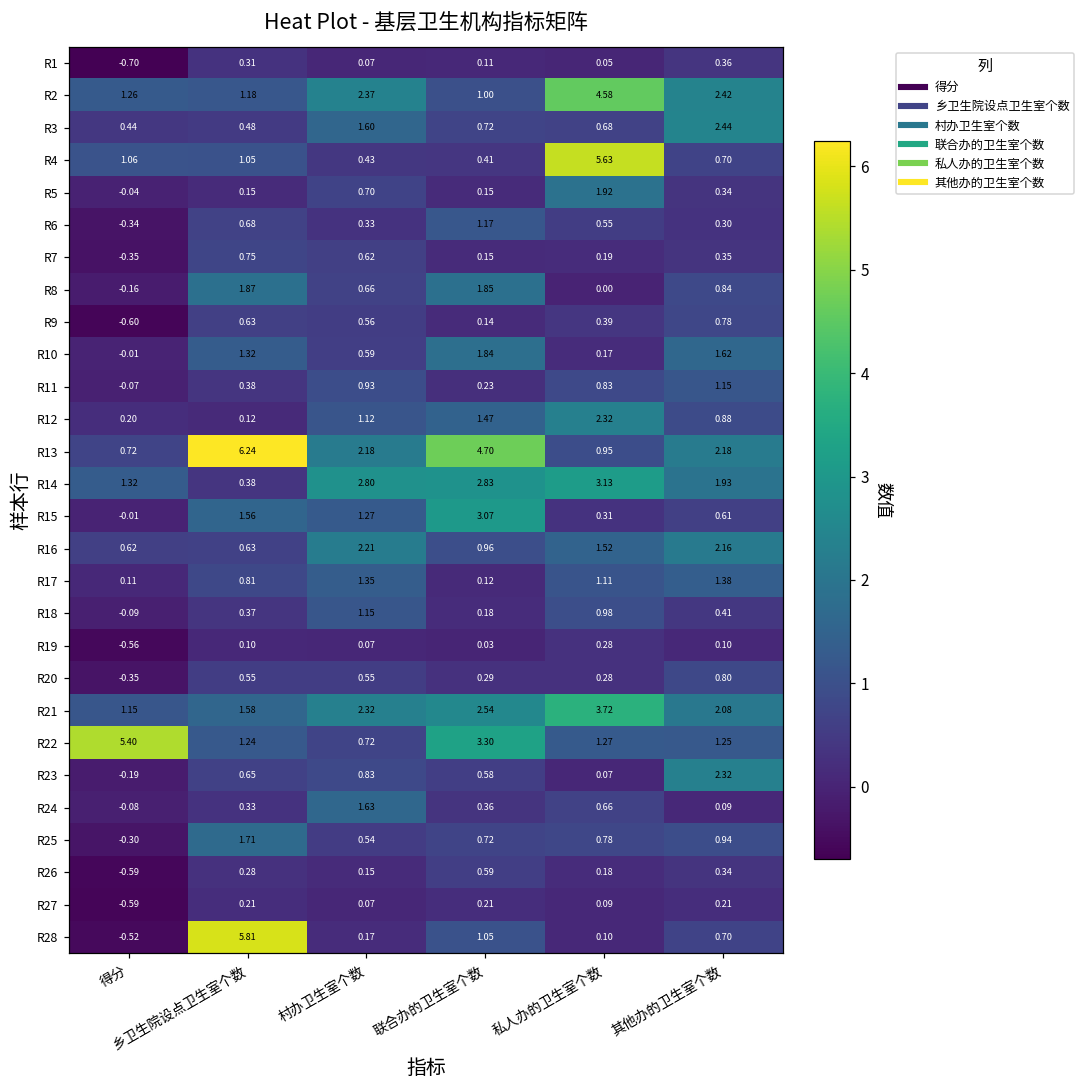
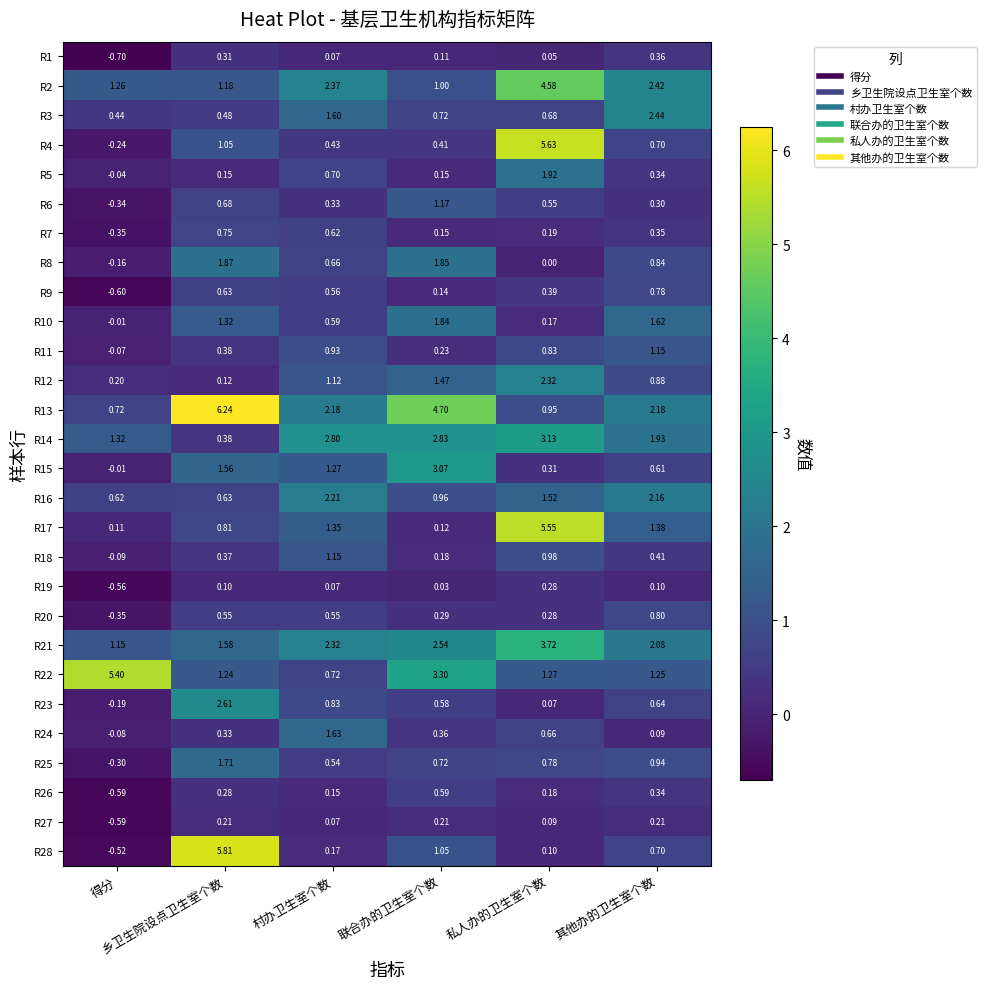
R4, 得分: 1.06 -> -0.24
R17, 私人办的卫生室个数: 1.11 -> 5.55
R23, 乡卫生院设点卫生室个数: 0.65 -> 2.61
R23, 其他办的卫生室个数: 2.32 -> 0.64
